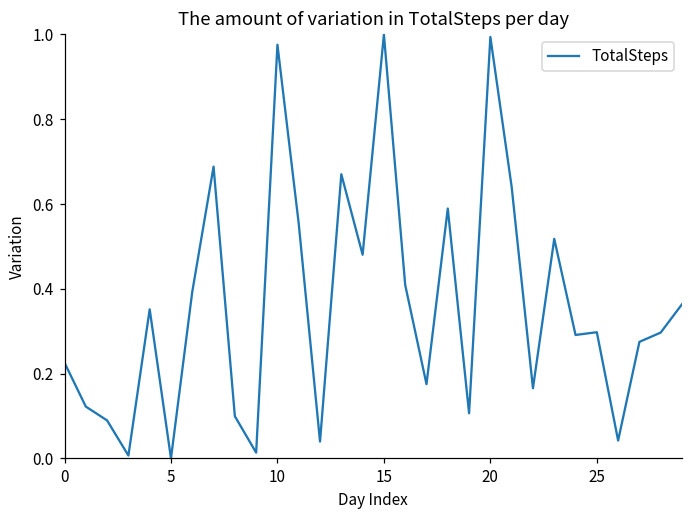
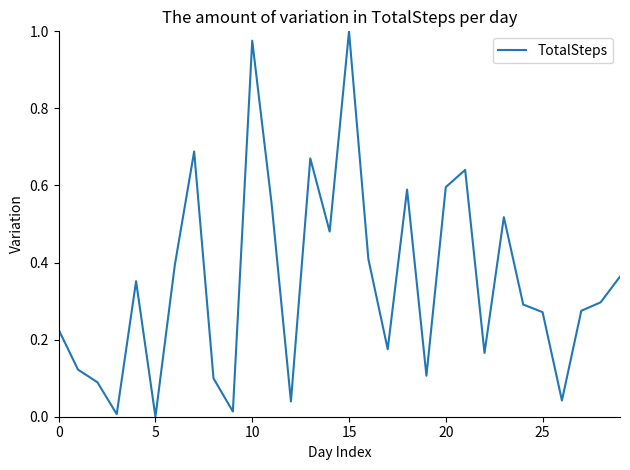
20: 0.99 -> 0.60
25: 0.30 -> 0.27
